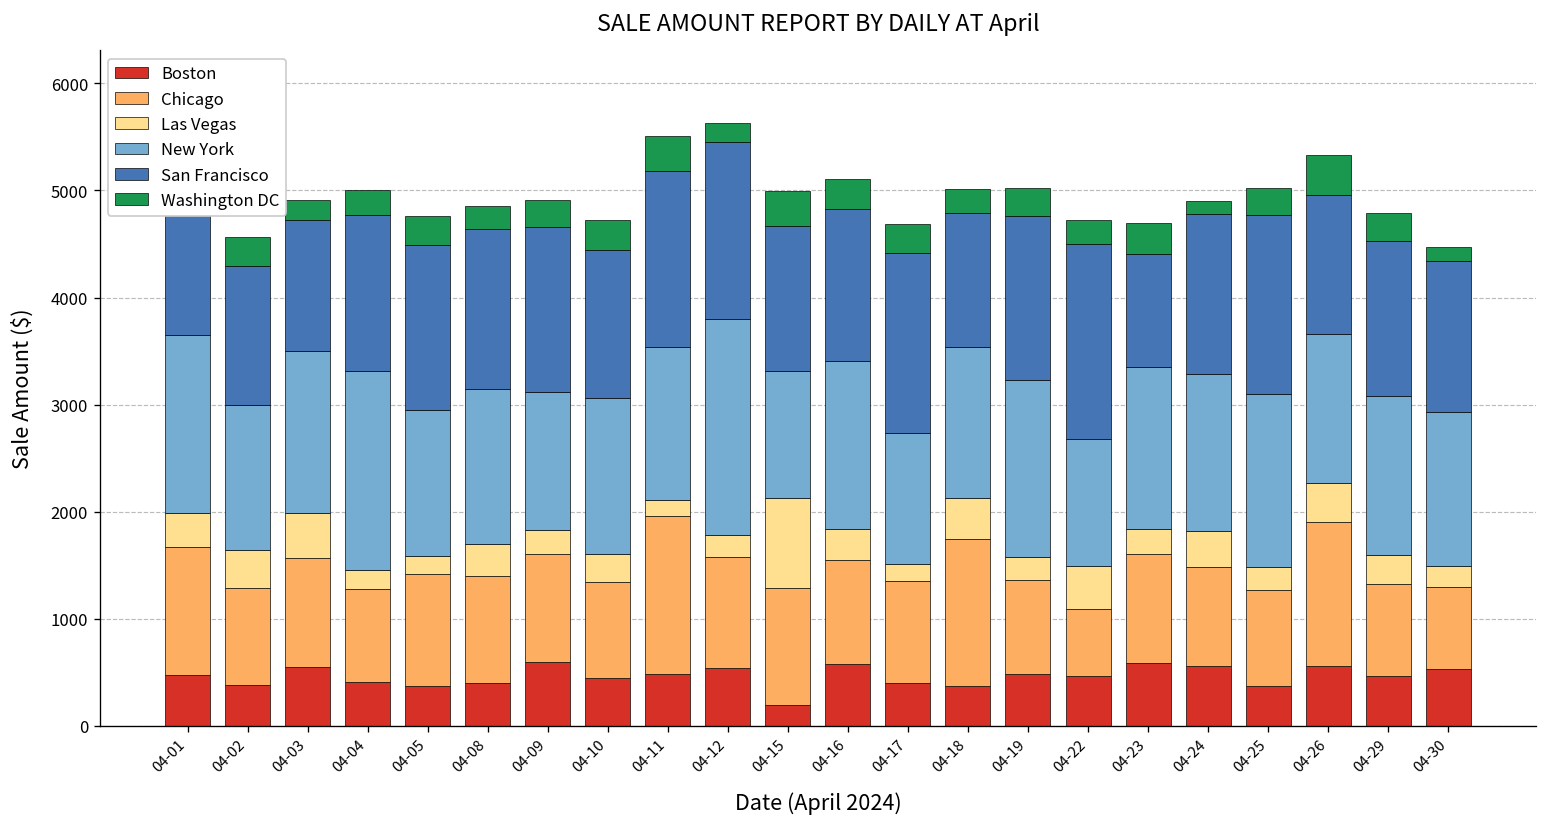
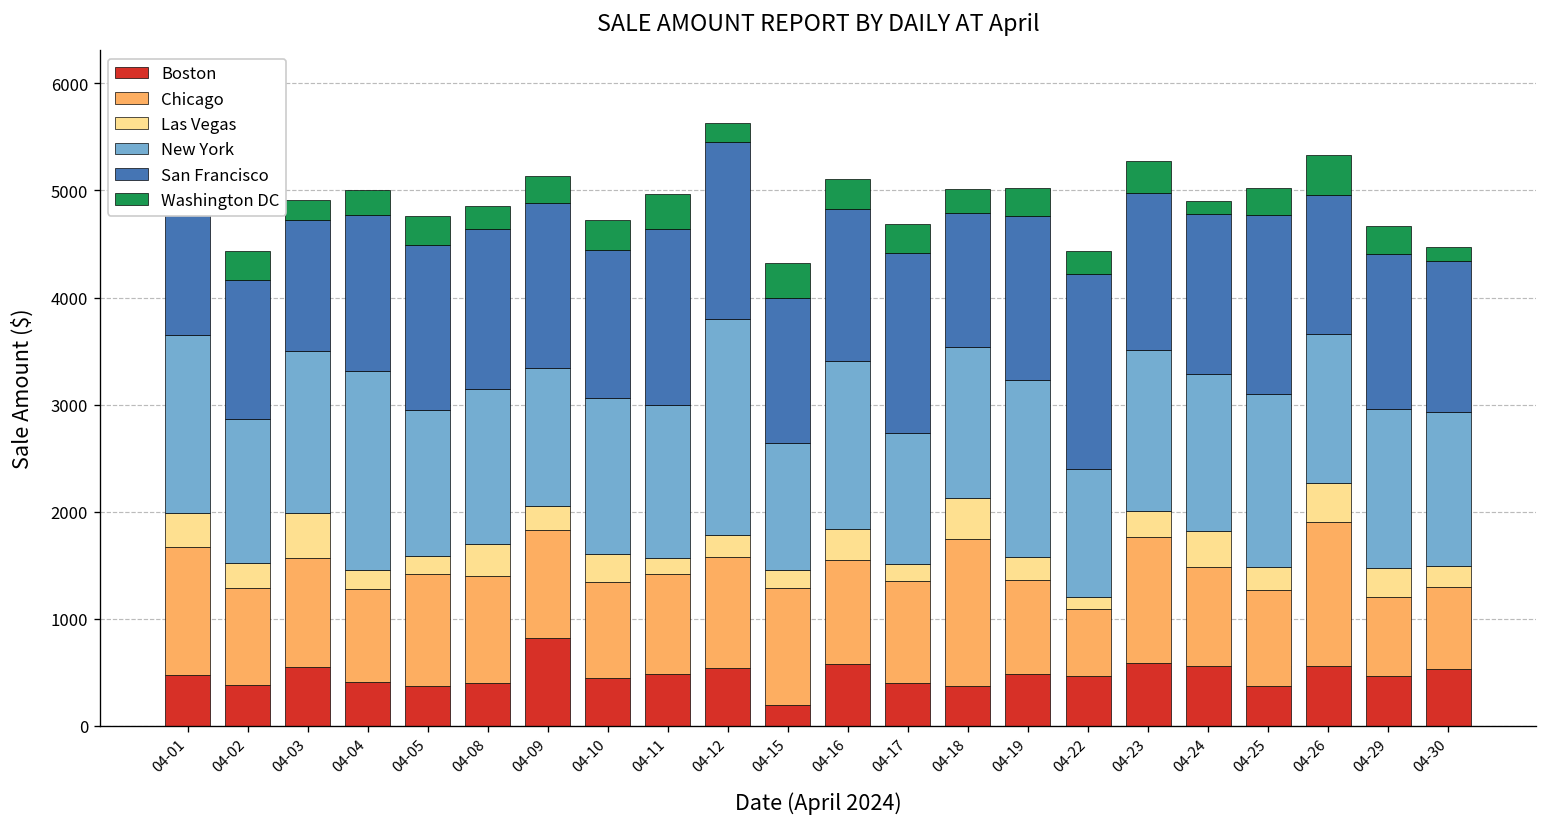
Las Vegas, 04-02: 400 -> 200
Boston, 04-09: 600 -> 800
Chicago, 04-11: 1500 -> 900
Las Vegas, 04-15: 800 -> 200
Las Vegas, 04-22: 400 -> 100
Chicago, 04-23: 1000 -> 1200
San Francisco, 04-23: 1100 -> 1500
Chicago, 04-29: 900 -> 700
